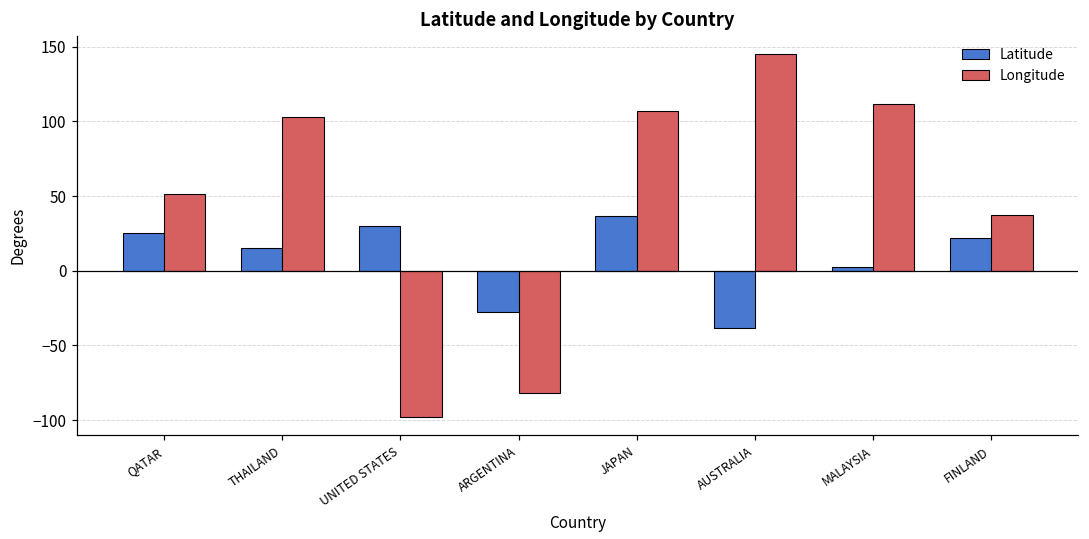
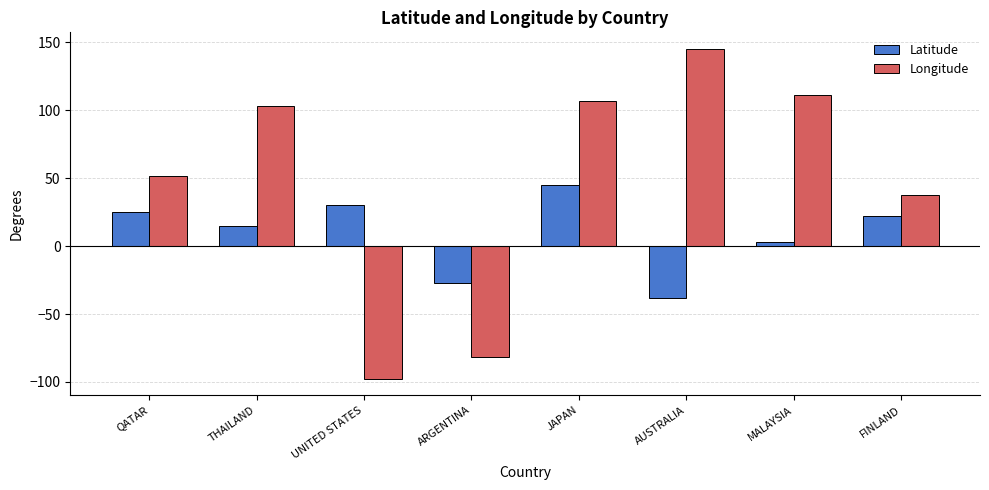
Latitude, JAPAN: 37 -> 45
